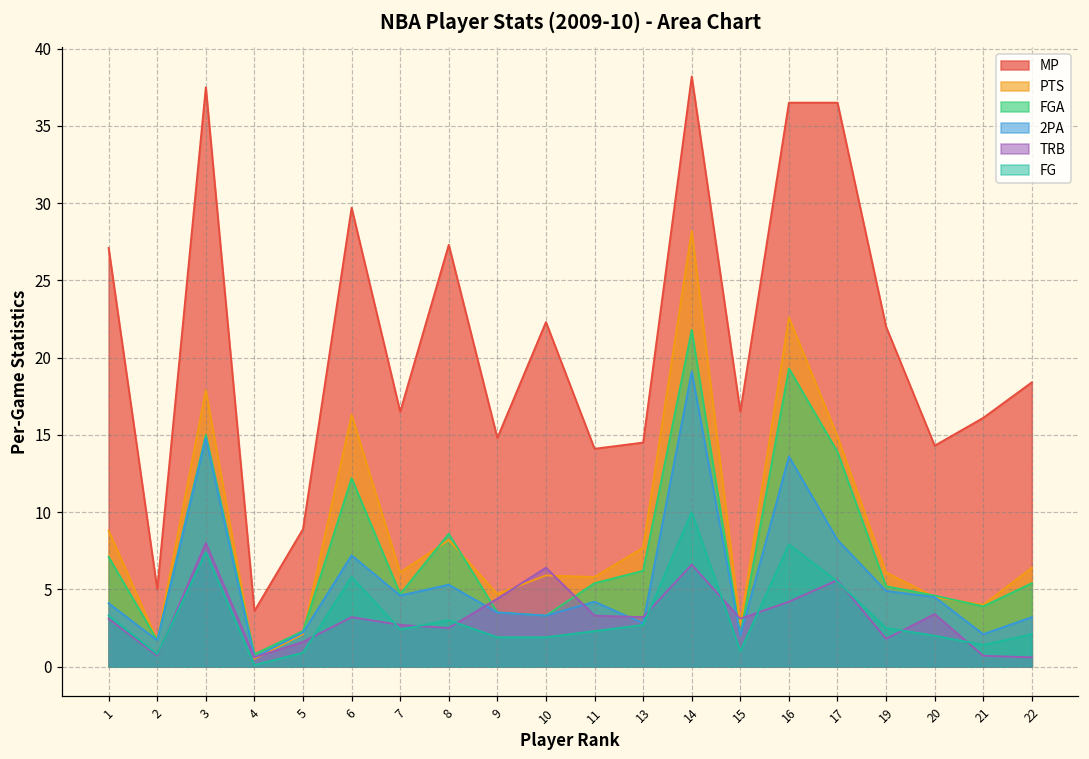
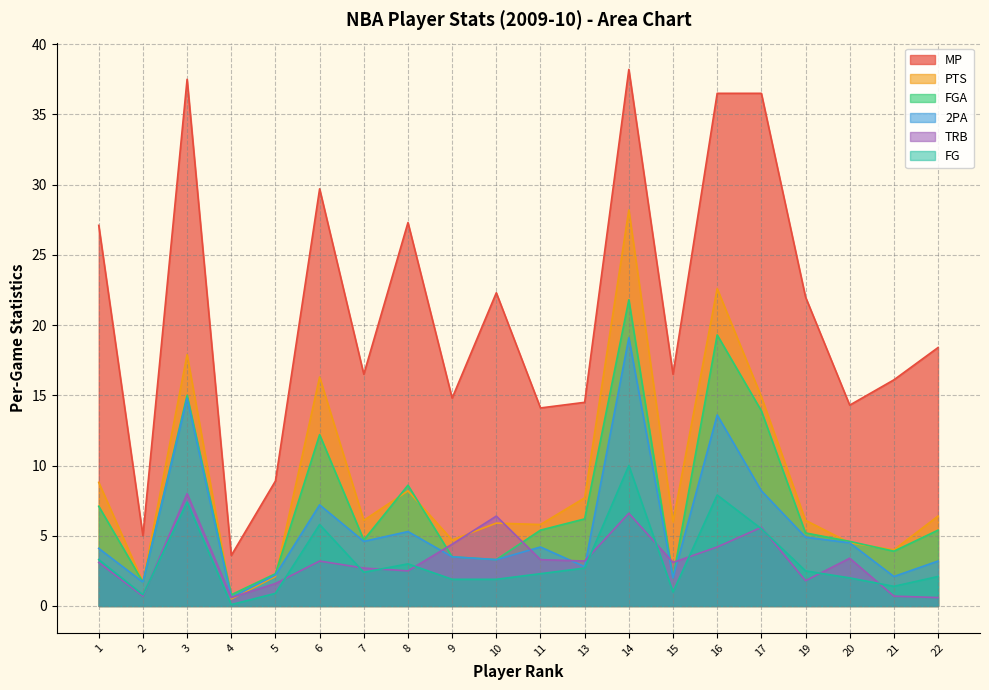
PTS, 15: 2.7 -> 6.0
